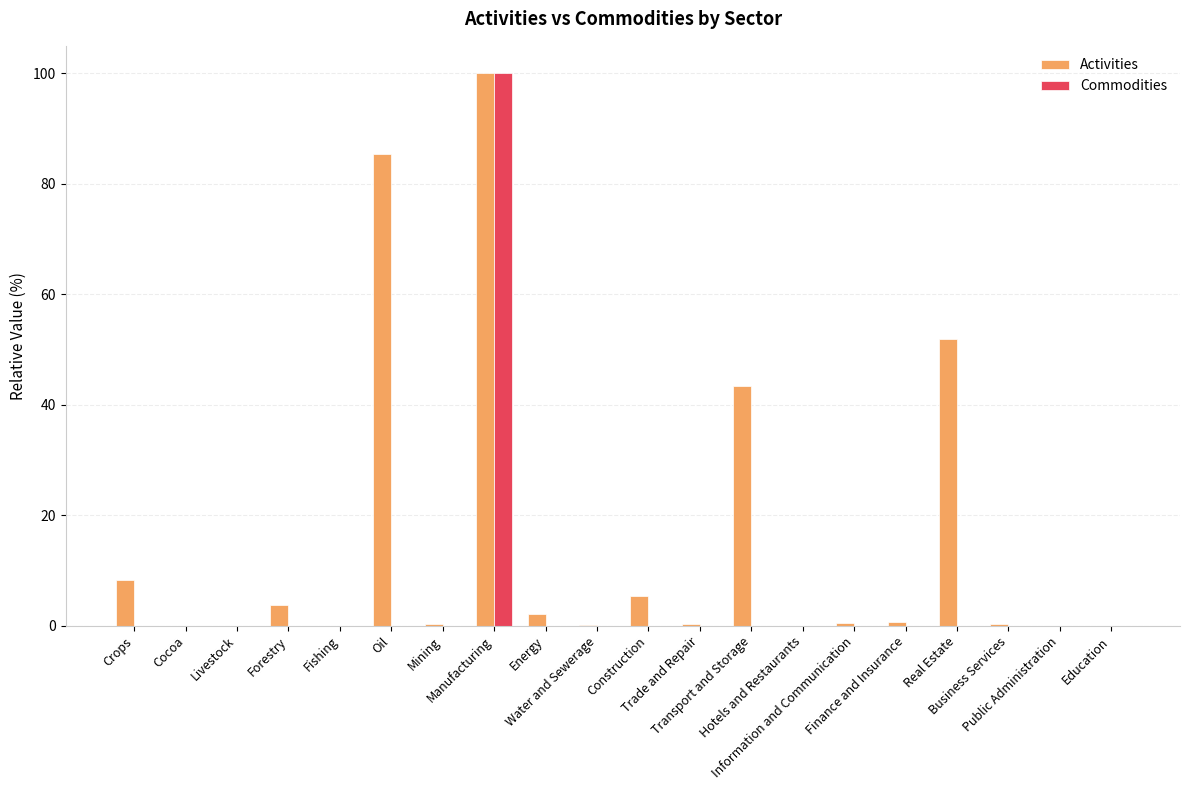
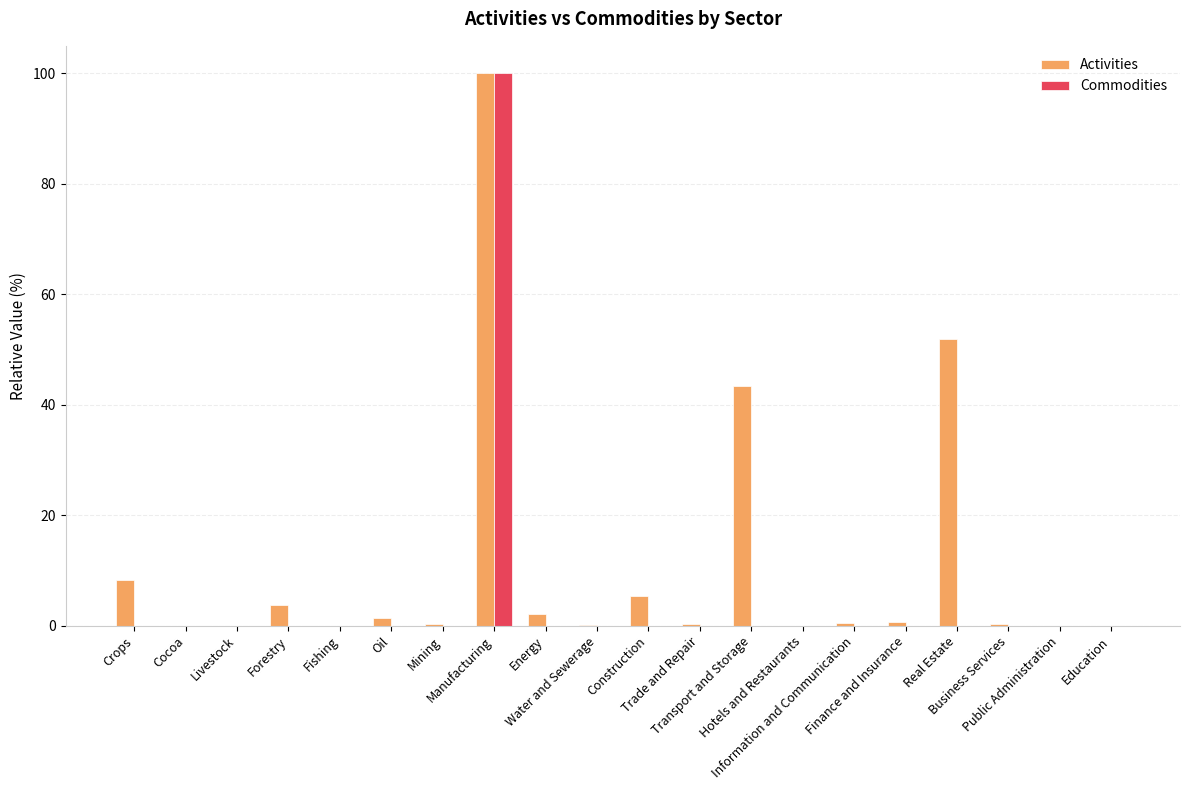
Activities, Oil: 85 -> 1
